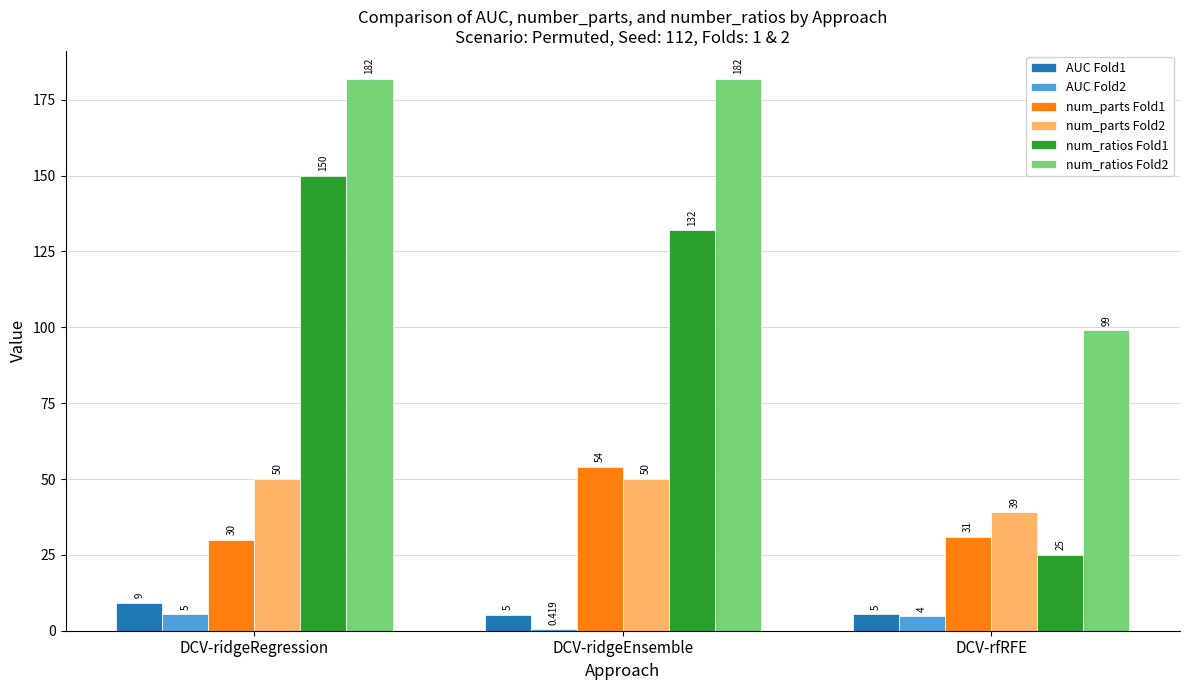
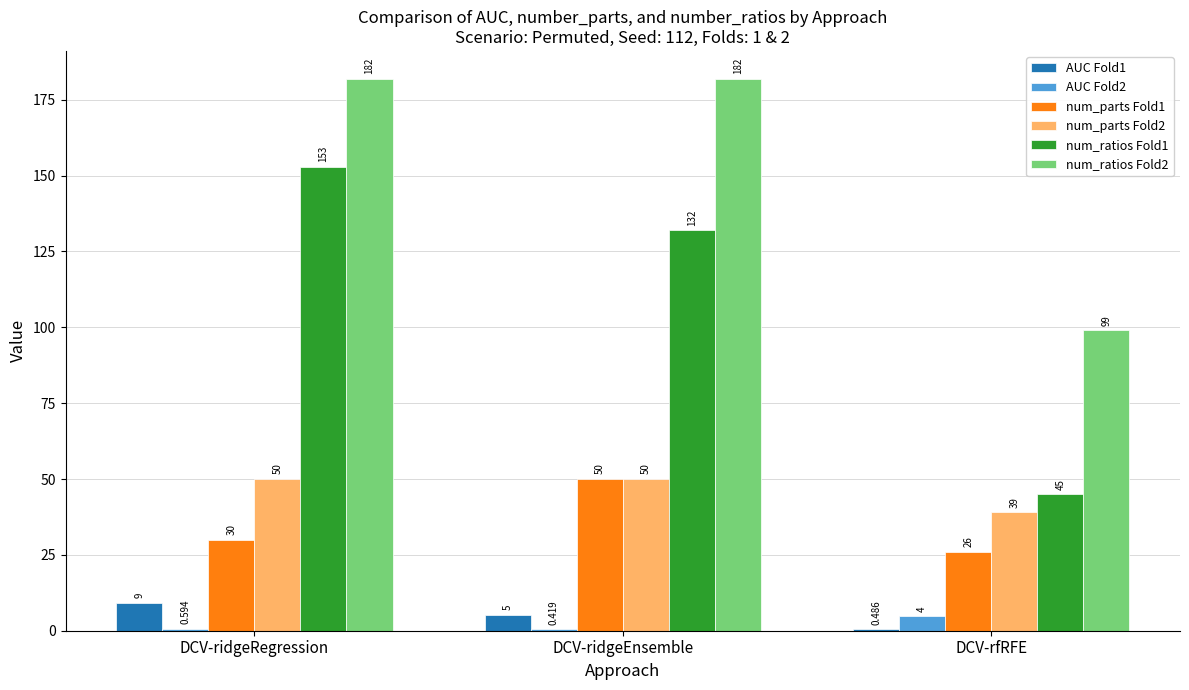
AUC Fold2, DCV-ridgeRegression: 5 -> 0.594
num_ratios Fold1, DCV-ridgeRegression: 150 -> 153
num_parts Fold1, DCV-ridgeEnsemble: 54 -> 50
AUC Fold1, DCV-rfRFE: 5 -> 0.486
num_parts Fold1, DCV-rfRFE: 31 -> 26
num_ratios Fold1, DCV-rfRFE: 25 -> 45
